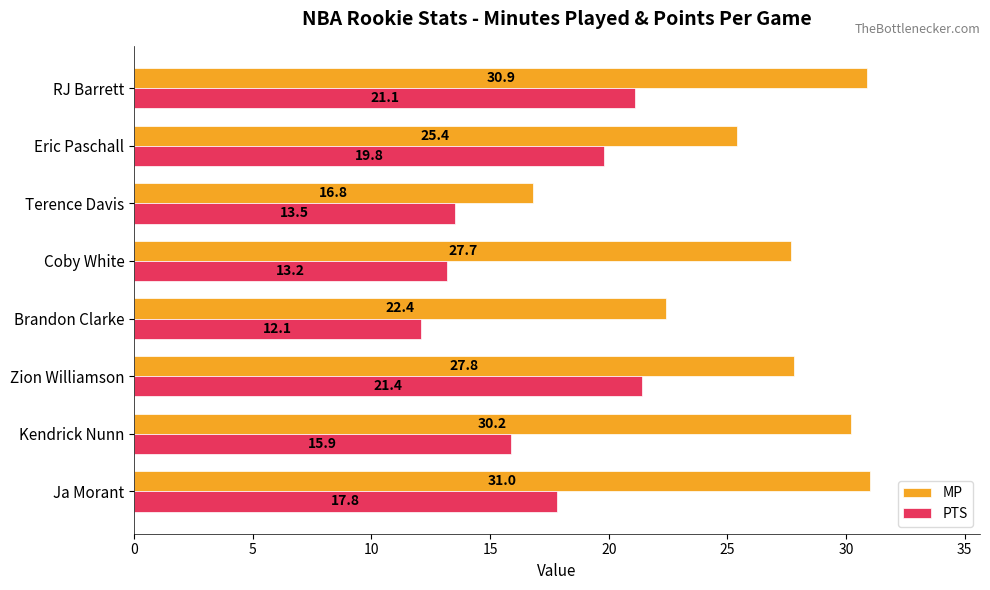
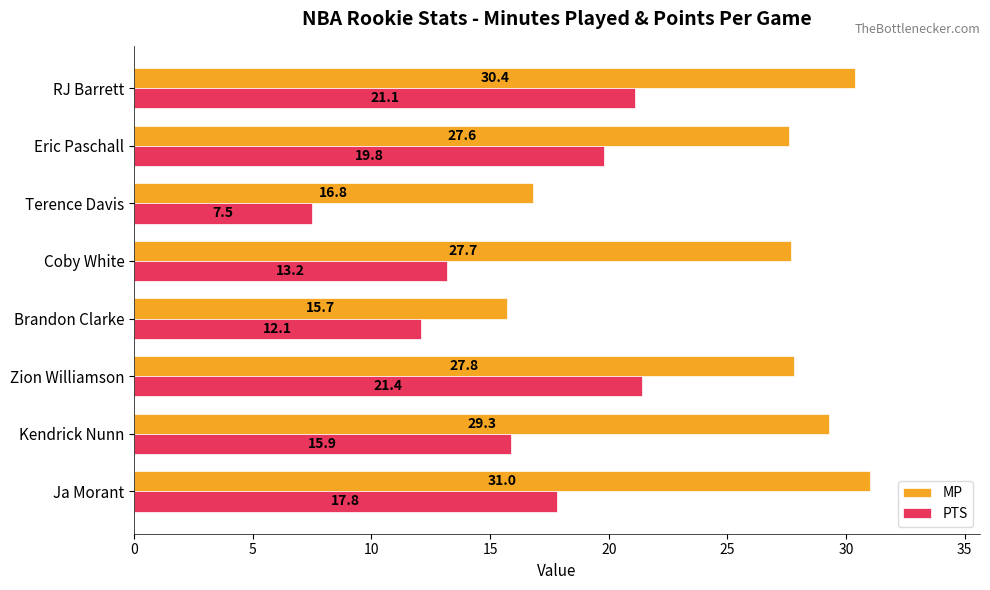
MP, RJ Barrett: 30.9 -> 30.4
MP, Eric Paschall: 25.4 -> 27.6
PTS, Terence Davis: 13.5 -> 7.5
MP, Brandon Clarke: 22.4 -> 15.7
MP, Kendrick Nunn: 30.2 -> 29.3
